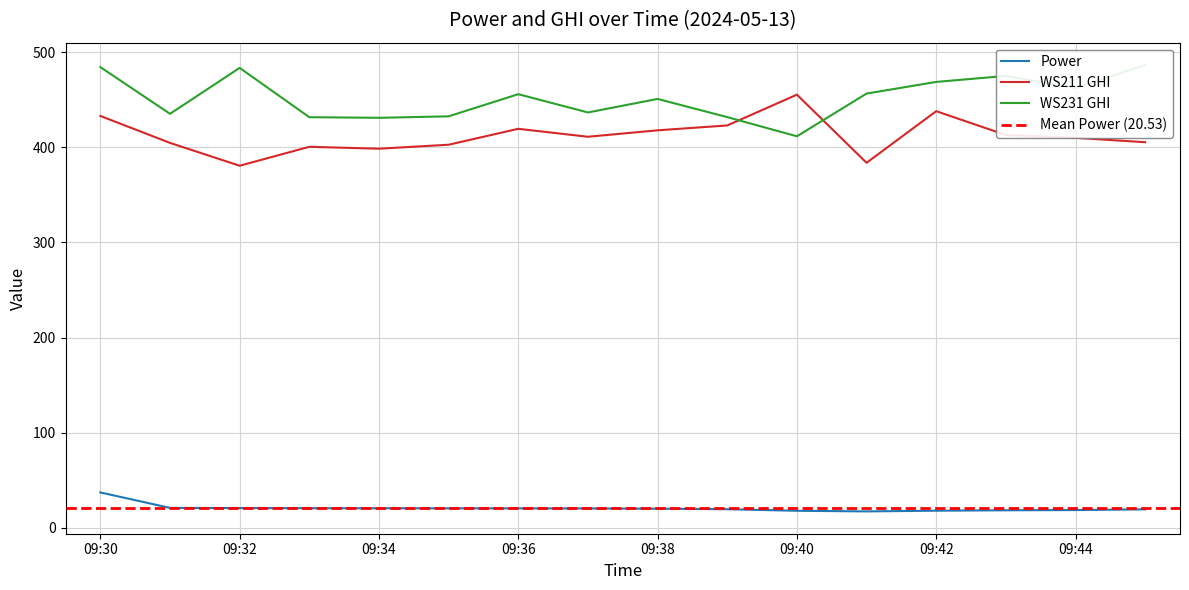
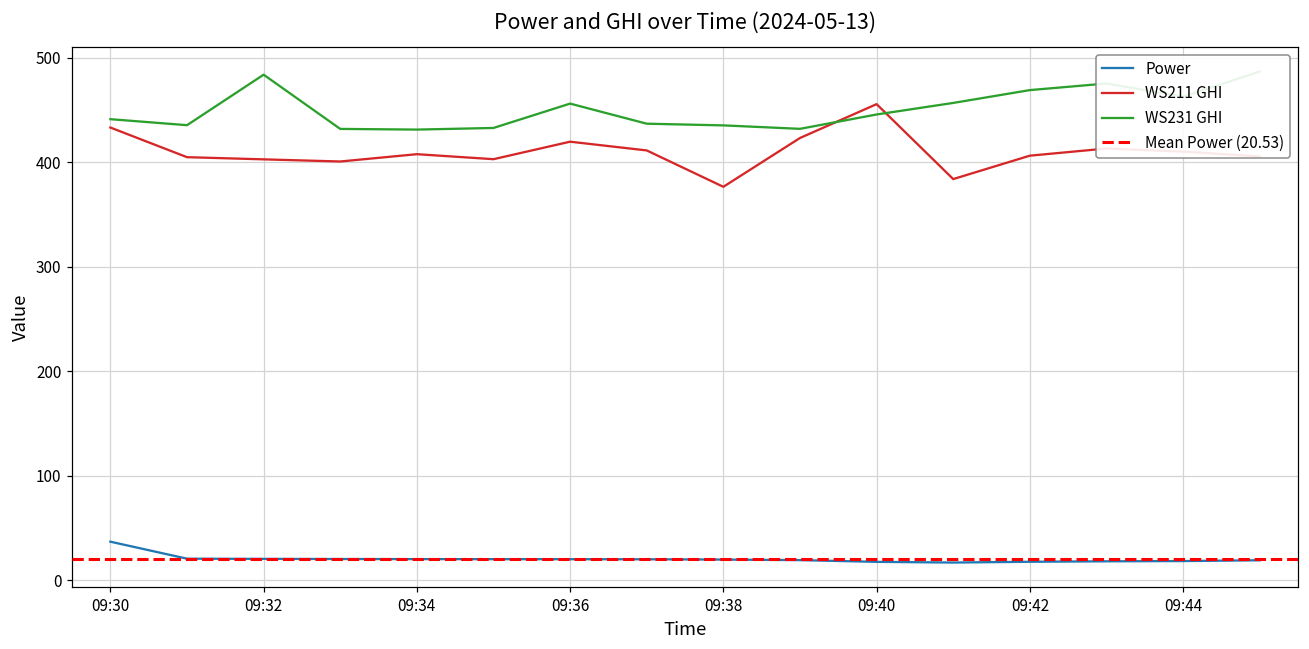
WS231 GHI, 09:30: 480 -> 440
WS211 GHI, 09:32: 380 -> 400
WS211 GHI, 09:34: 400 -> 410
WS211 GHI, 09:38: 420 -> 380
WS231 GHI, 09:38: 450 -> 440
WS231 GHI, 09:40: 410 -> 450
WS211 GHI, 09:42: 440 -> 410
